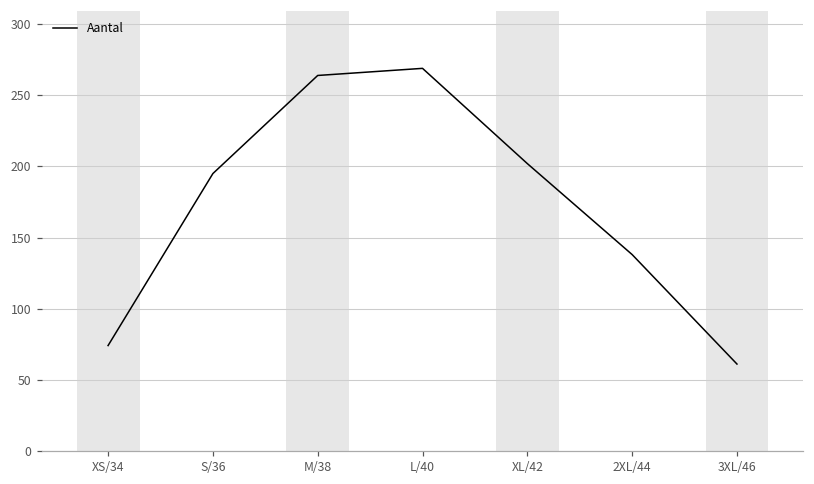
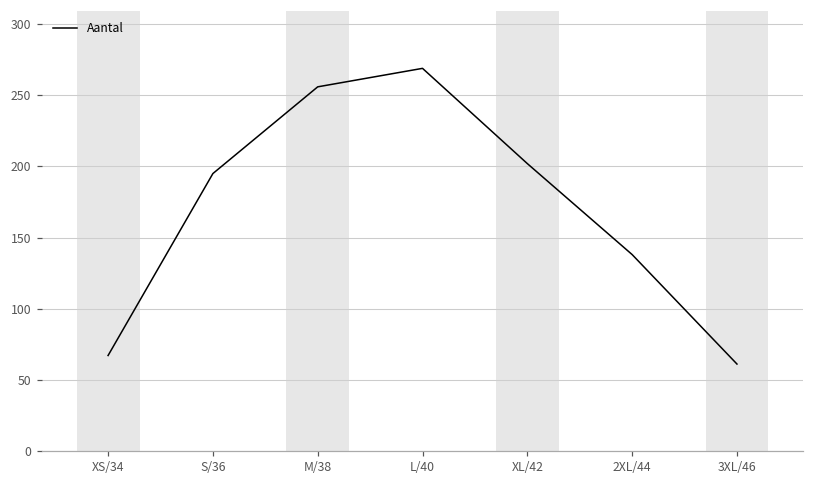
XS/34: 74 -> 67
M/38: 264 -> 256
